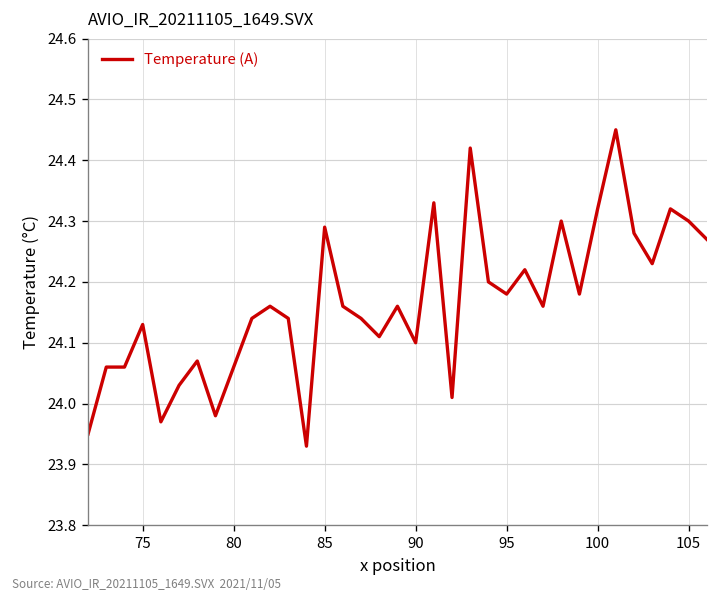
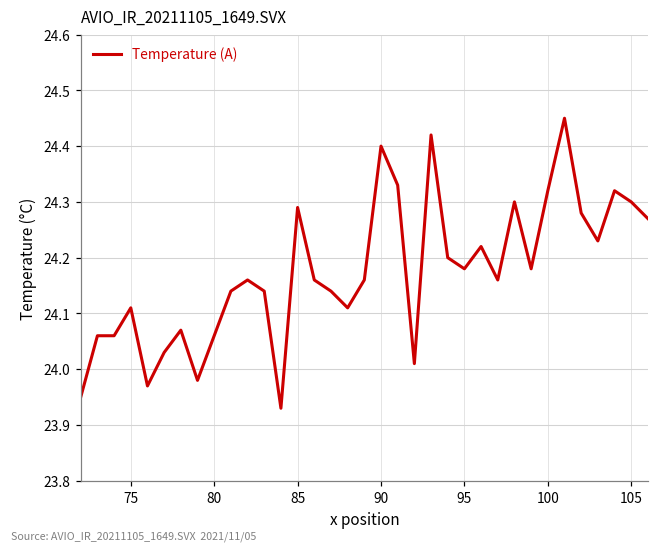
75: 24.13 -> 24.11
90: 24.1 -> 24.4
